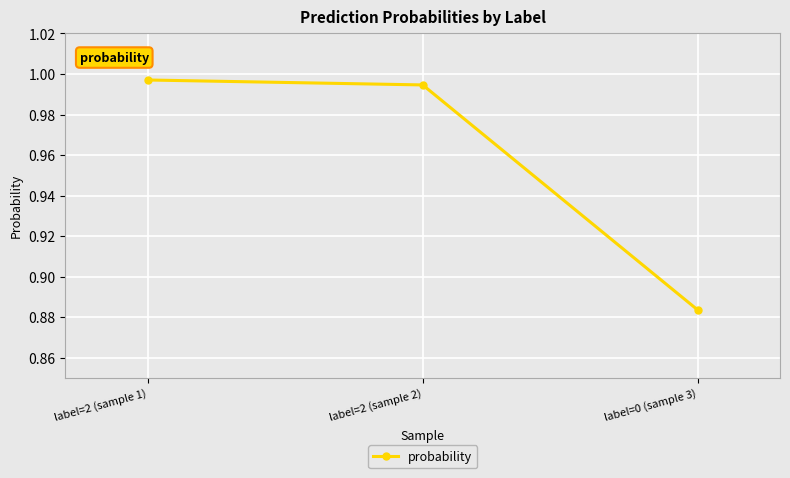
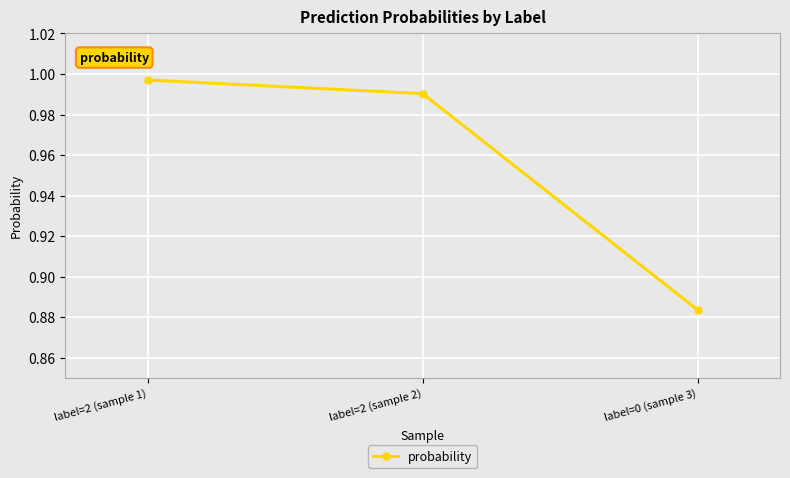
label=2 (sample 2): 0.995 -> 0.990
